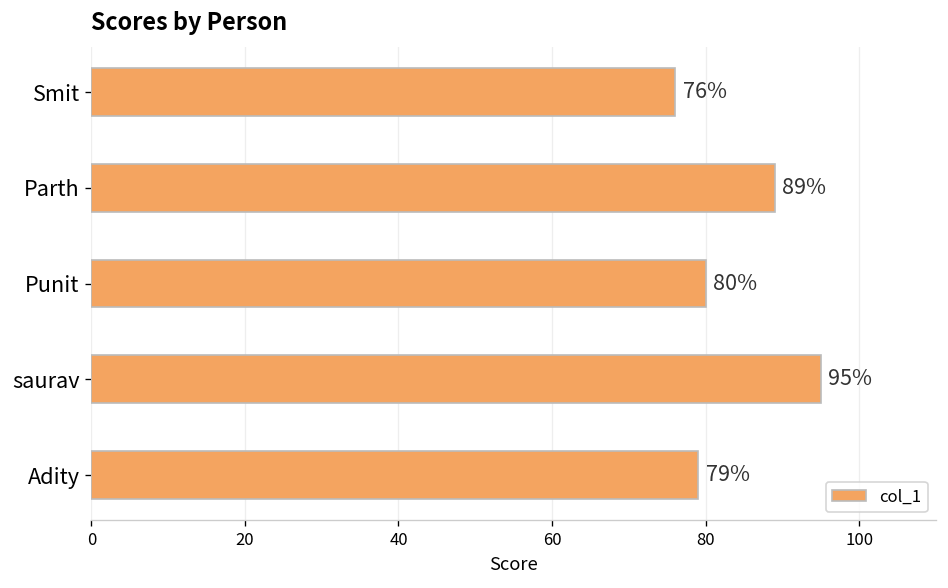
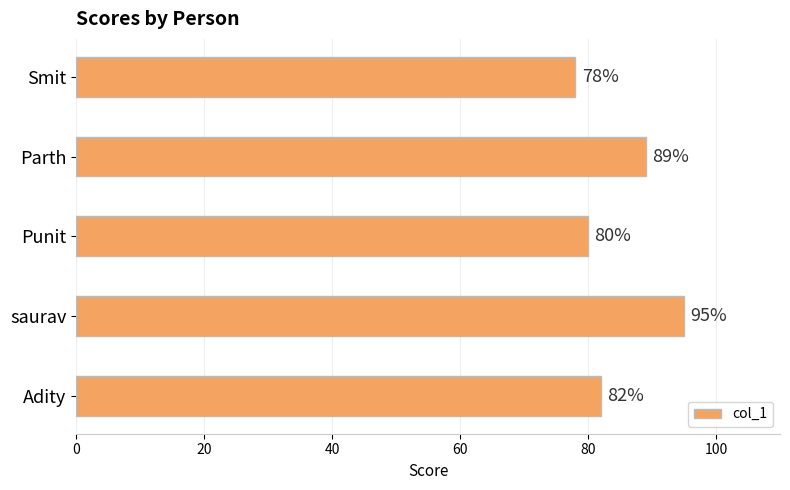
Smit: 76% -> 78%
Adity: 79% -> 82%
